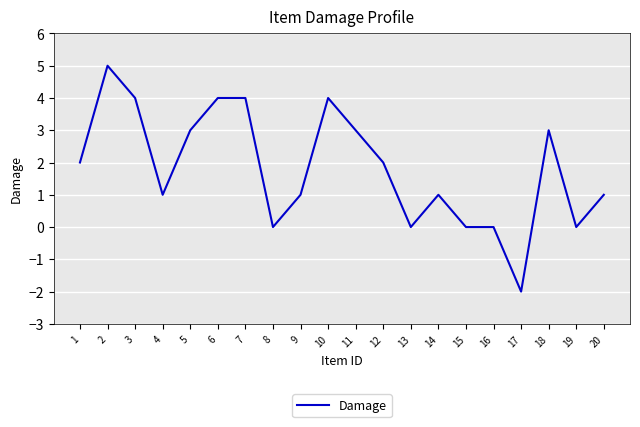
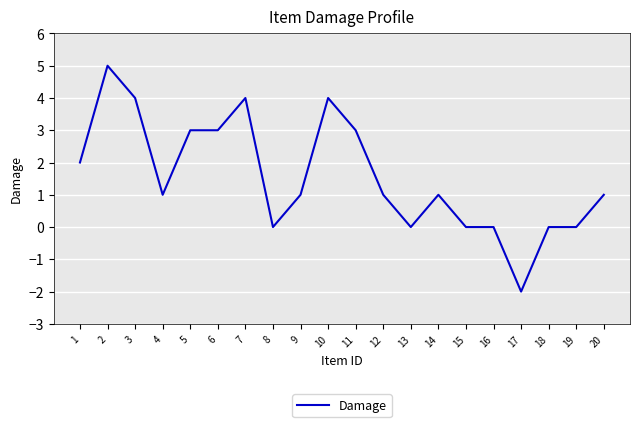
6: 4 -> 3
12: 2 -> 1
18: 3 -> 0
